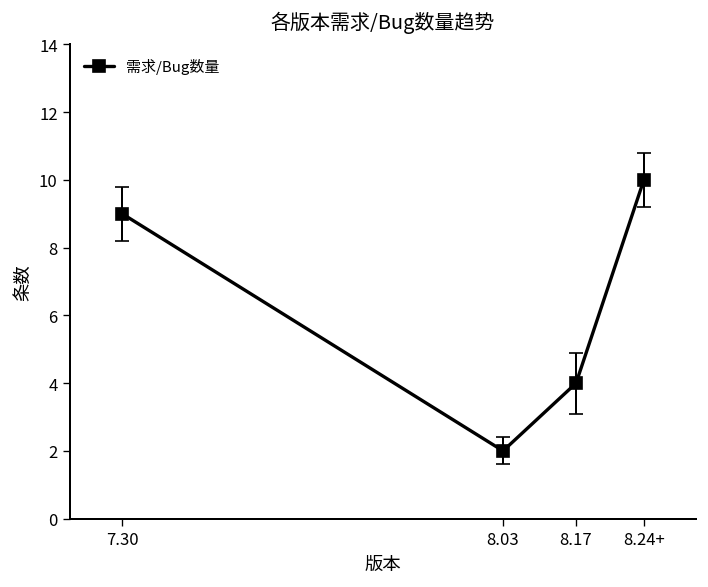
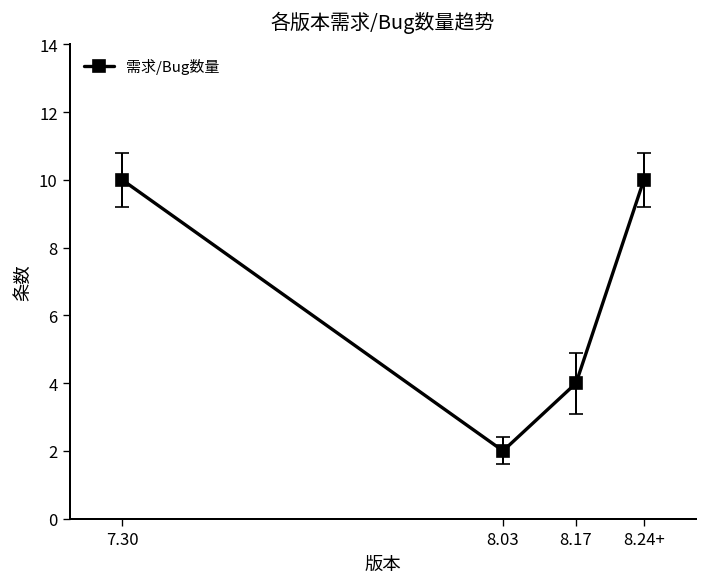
需求/Bug数量, 7.30: 9 -> 10
